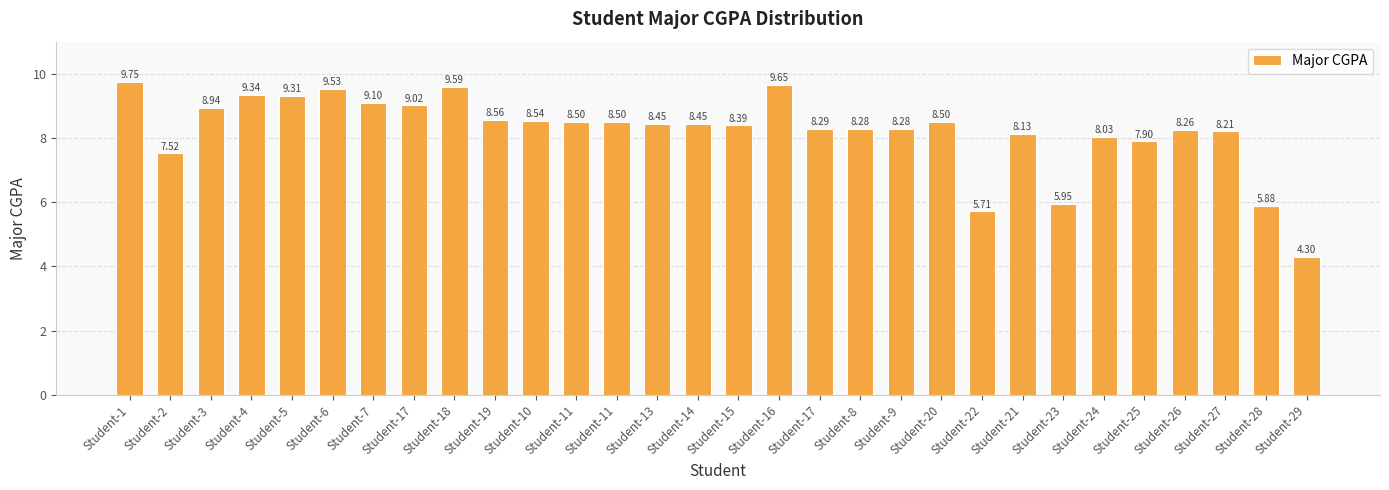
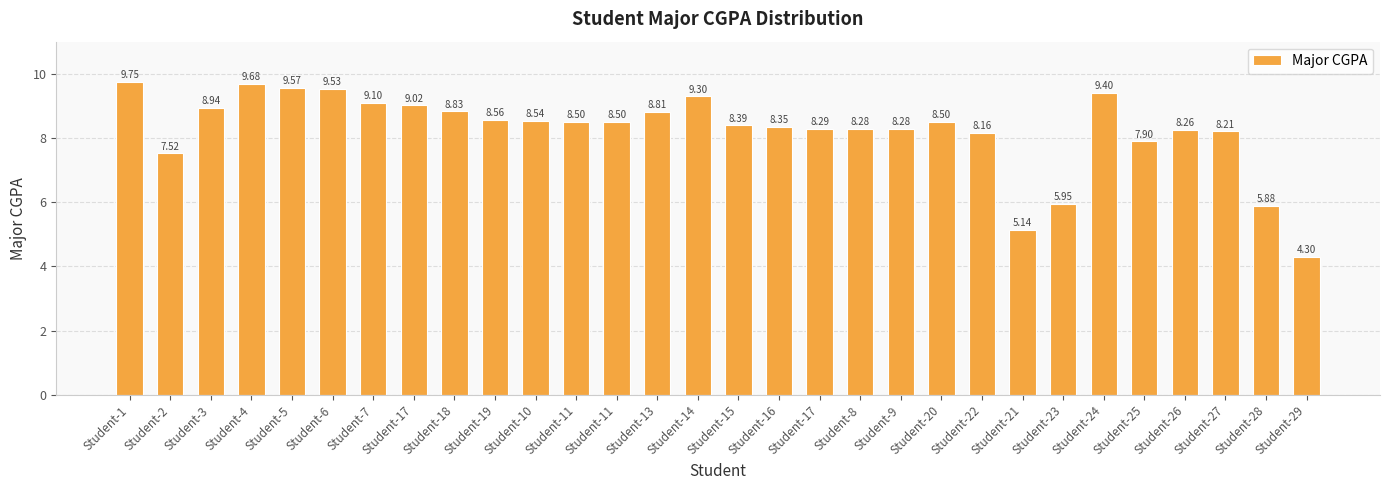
Student-4: 9.34 -> 9.68
Student-5: 9.31 -> 9.57
Student-18: 9.59 -> 8.83
Student-13: 8.45 -> 8.81
Student-14: 8.45 -> 9.30
Student-16: 9.65 -> 8.35
Student-22: 5.71 -> 8.16
Student-21: 8.13 -> 5.14
Student-24: 8.03 -> 9.40
